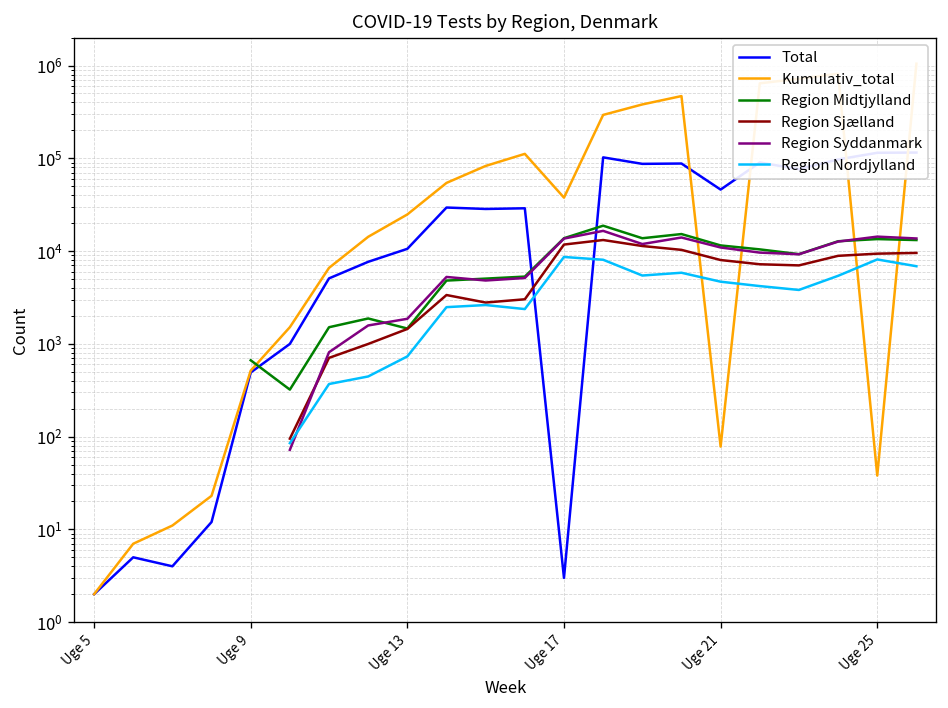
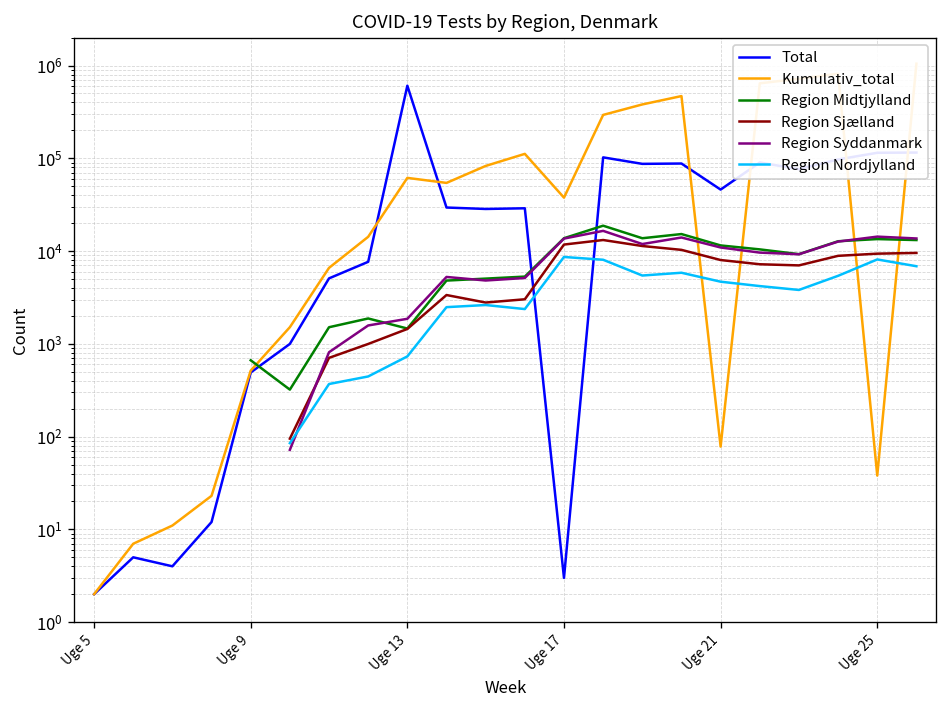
Total, Uge 13: 11000 -> 600000
Kumulativ_total, Uge 13: 25000 -> 60000
